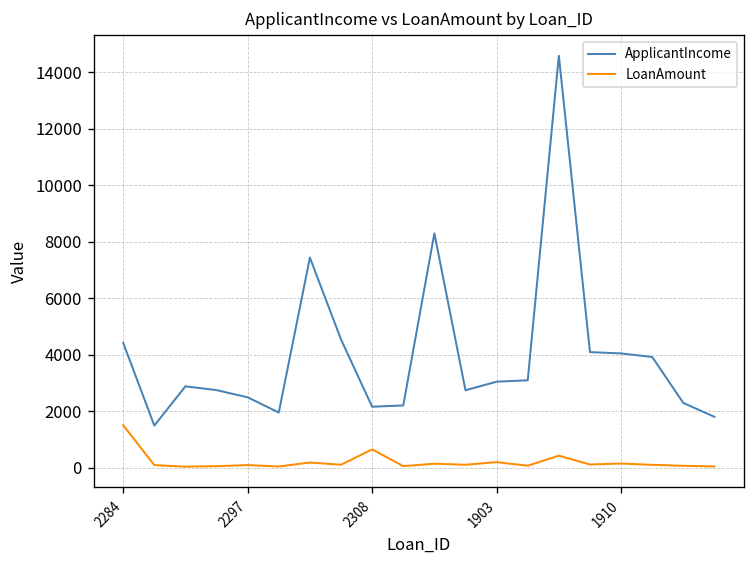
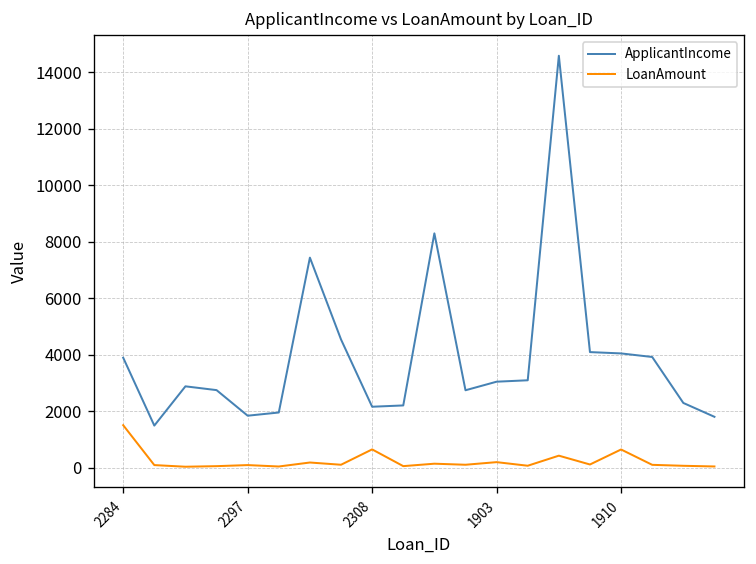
ApplicantIncome, 2284: 4400 -> 3900
ApplicantIncome, 2297: 2500 -> 1900
LoanAmount, 1910: 200 -> 700
